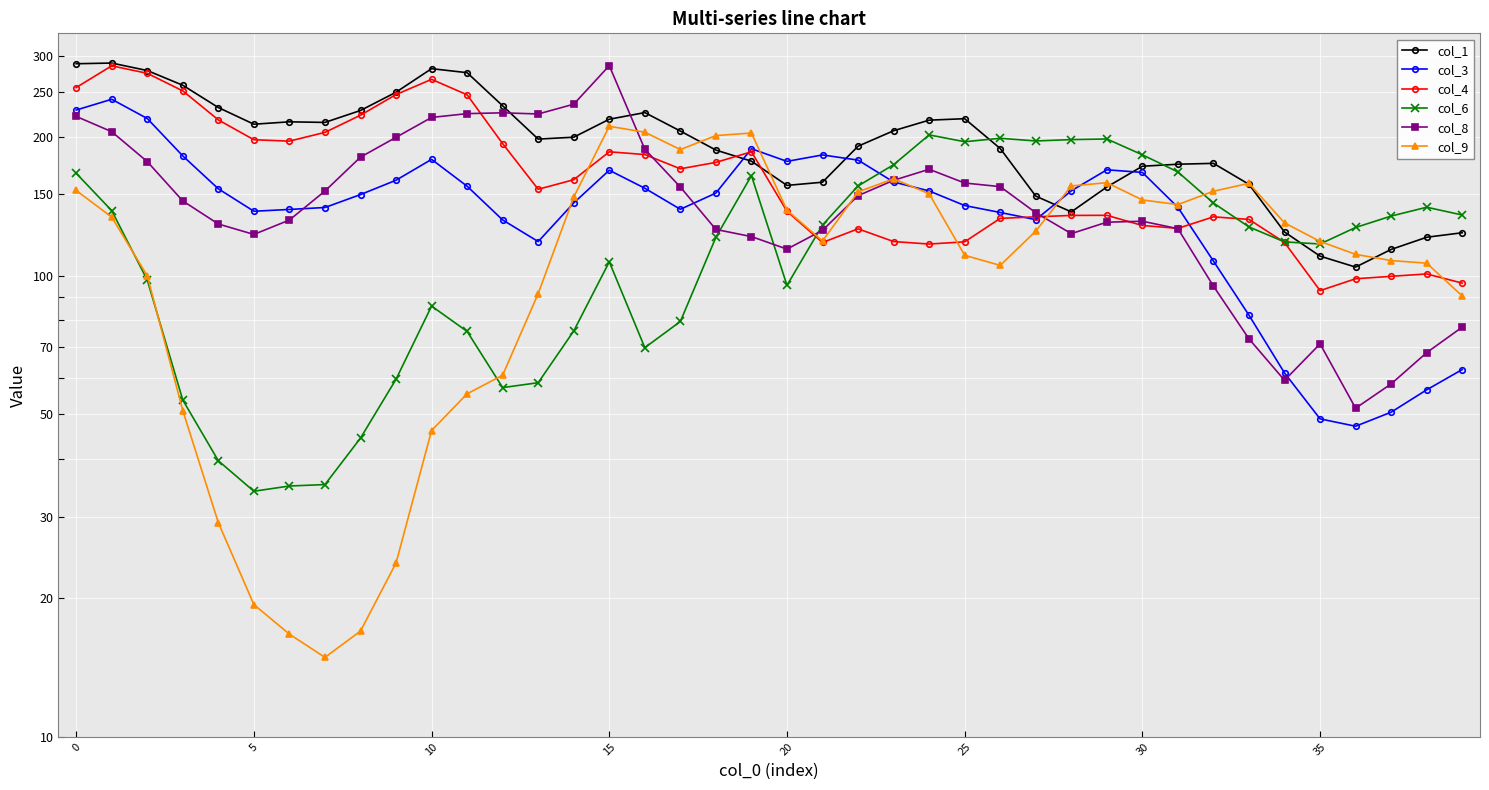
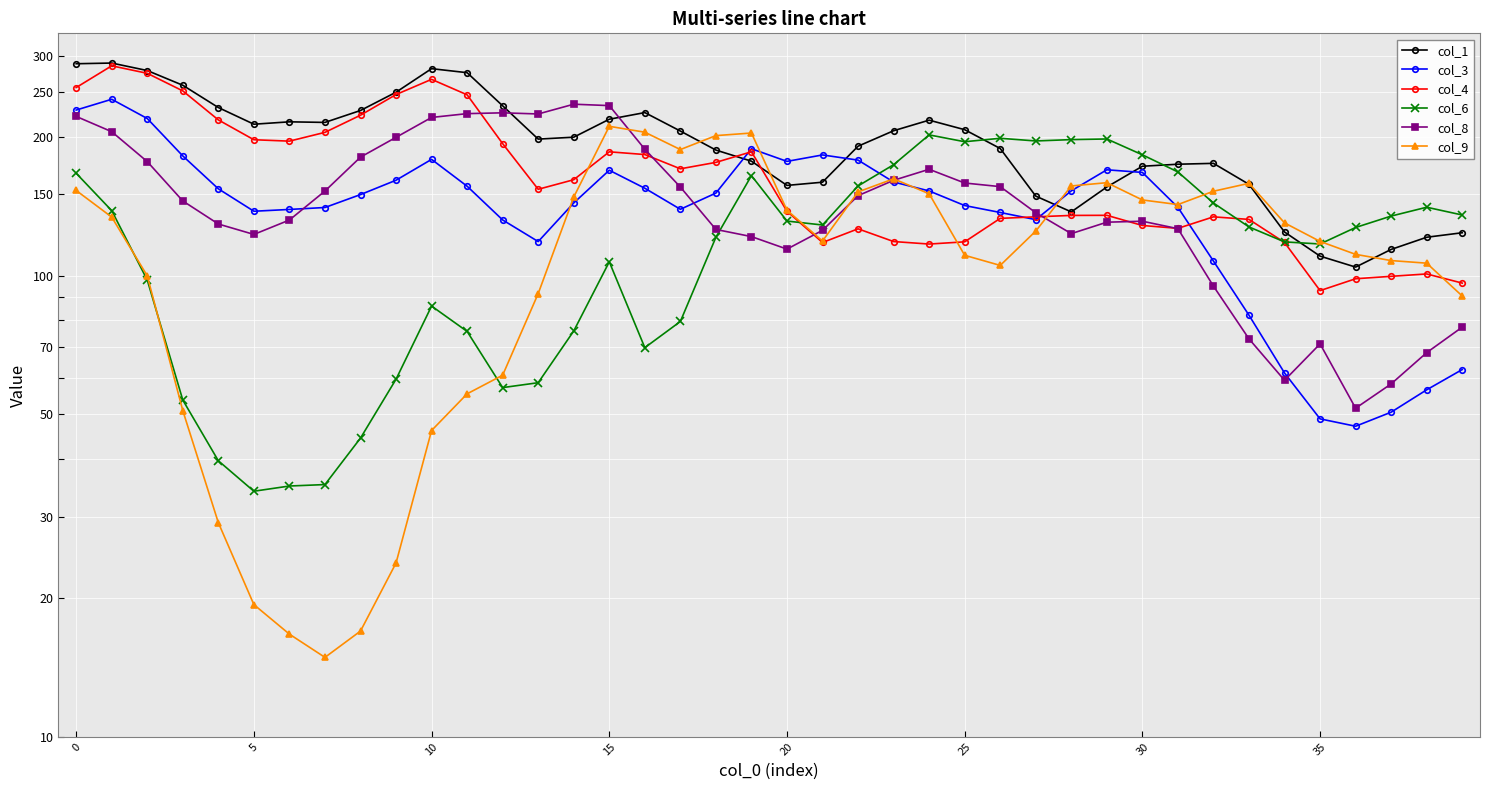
col_8, 15: 290 -> 230
col_6, 20: 95 -> 131
col_1, 25: 220 -> 210
